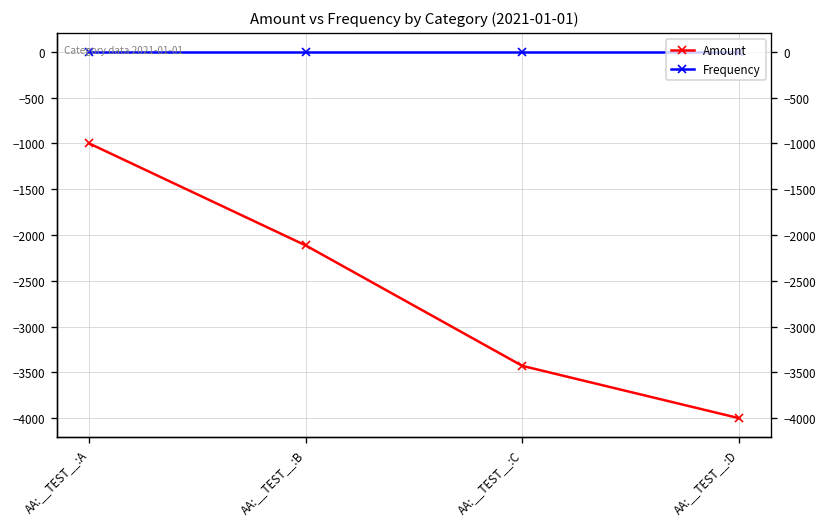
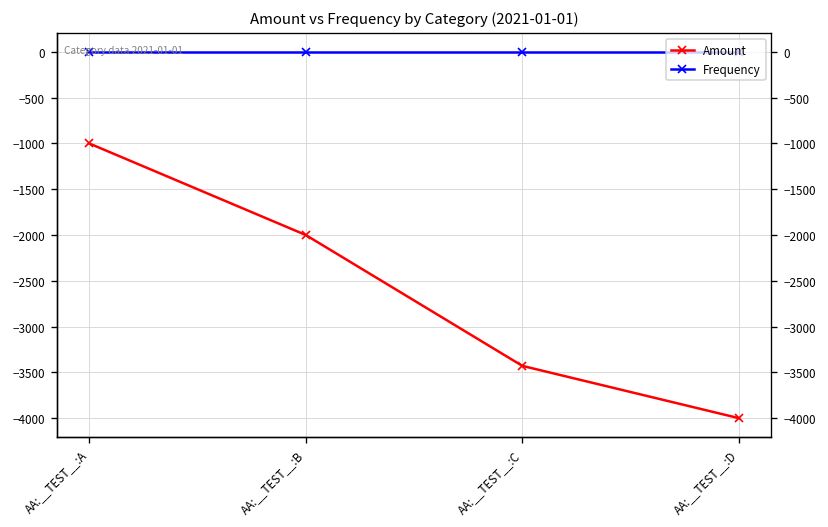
Amount, AA:__TEST__:B: -2100 -> -2000
